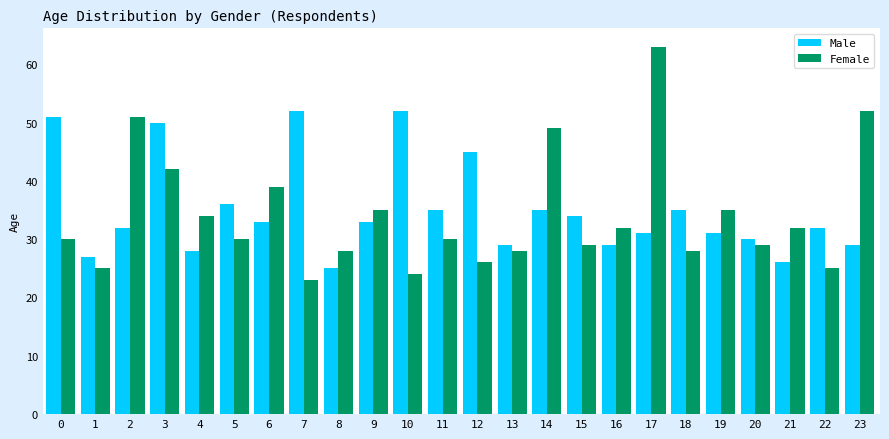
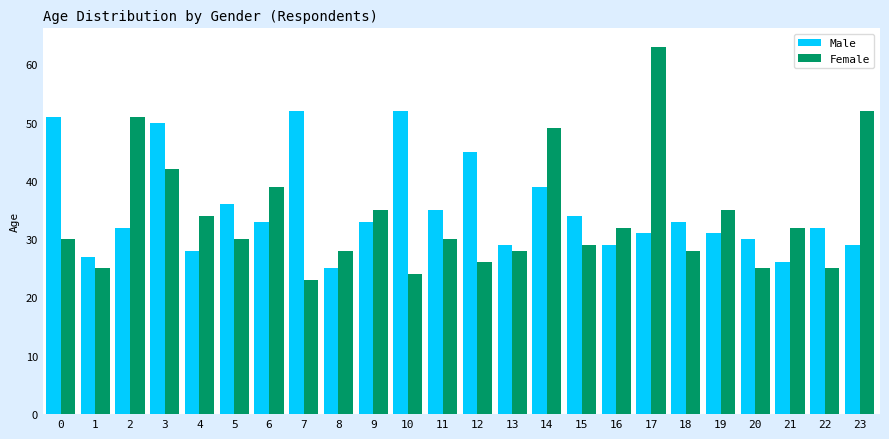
Male, 14: 35 -> 39
Male, 18: 35 -> 33
Female, 20: 29 -> 25
